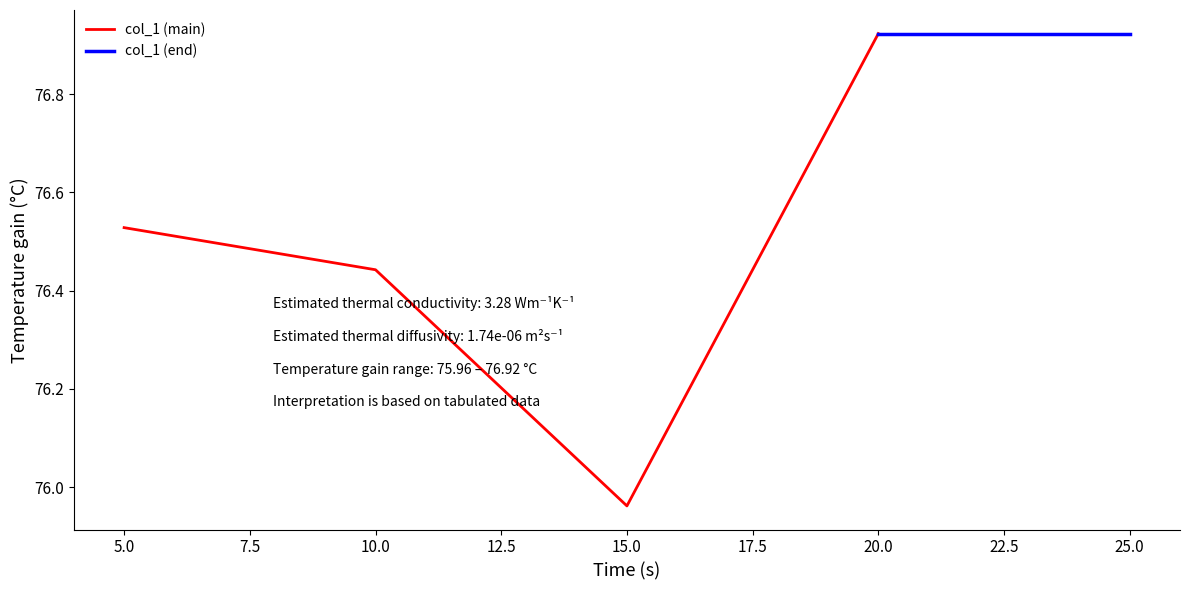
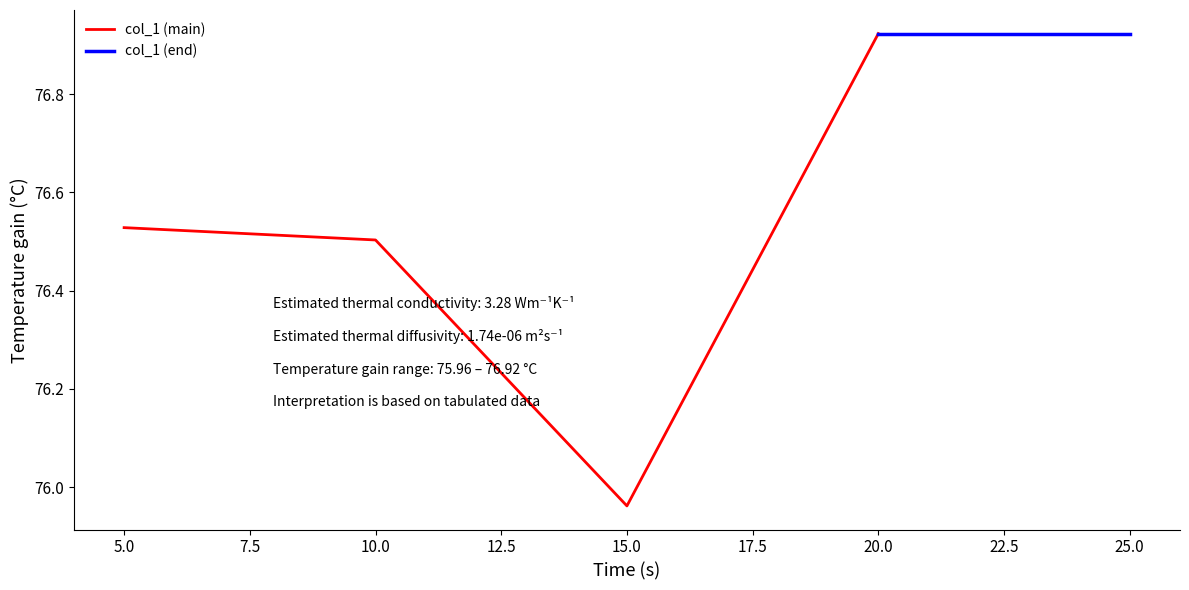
col_1 (main), 10.0: 76.44 -> 76.50
